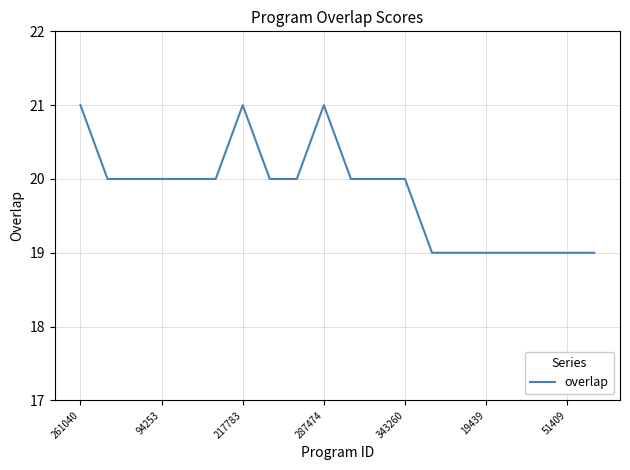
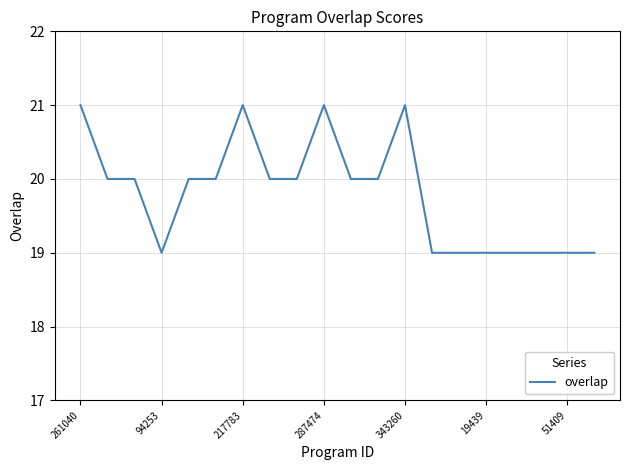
94253: 20 -> 19
343260: 20 -> 21
